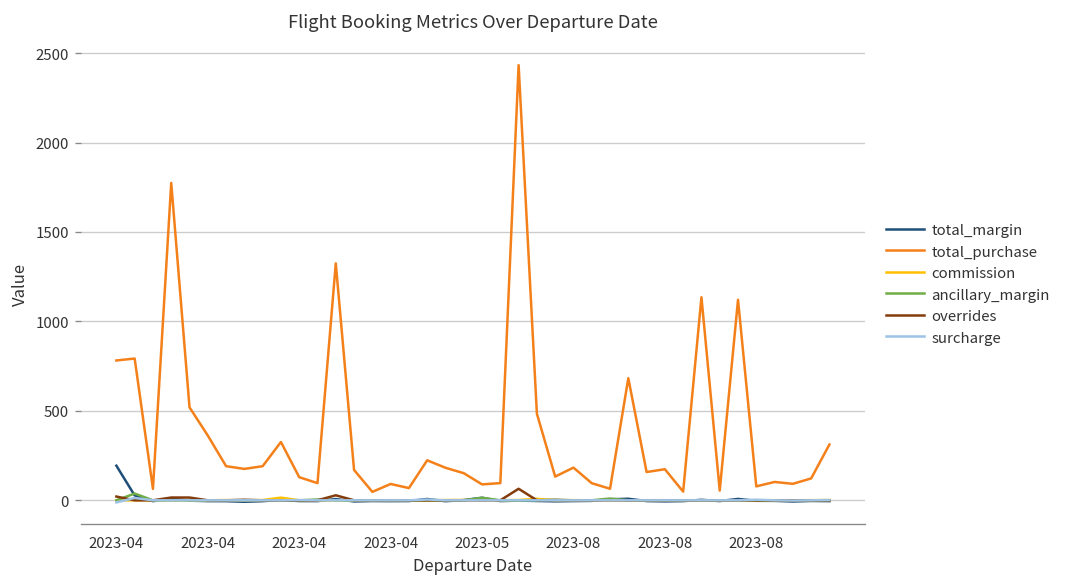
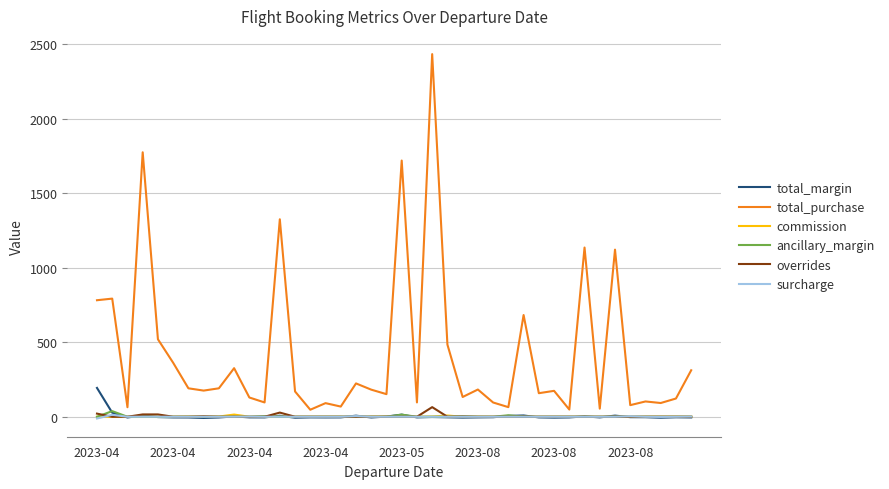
total_purchase, 2023-05: 90 -> 1720
